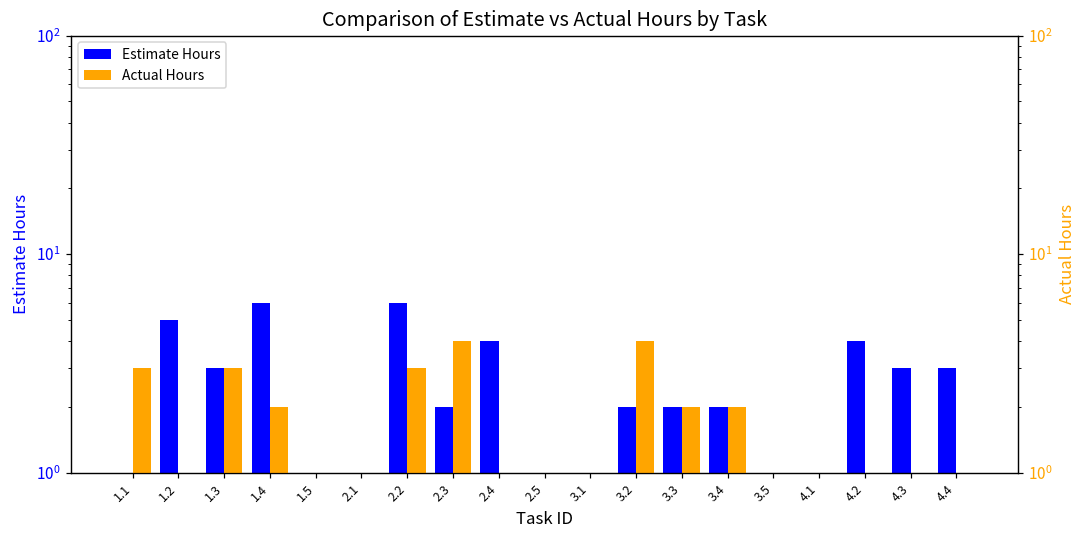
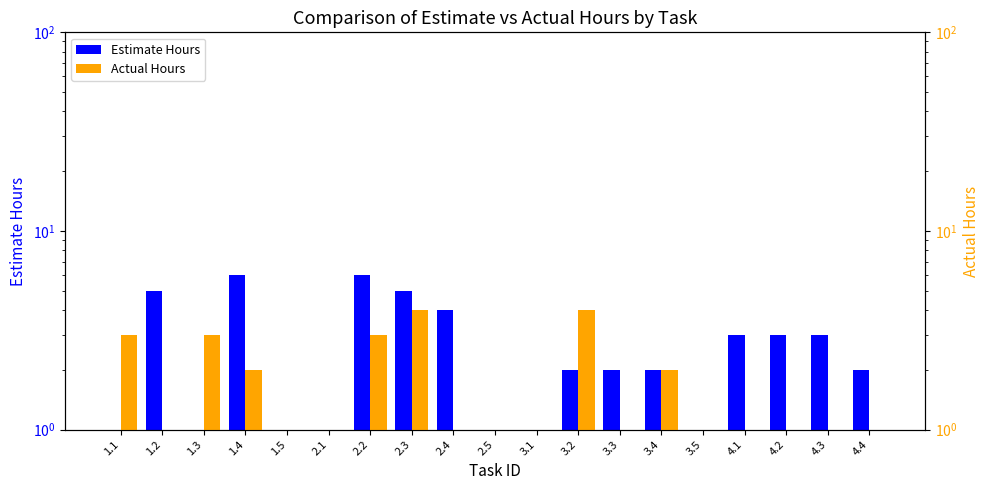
Estimate Hours, 1.3: 3 -> 1
Estimate Hours, 2.3: 2 -> 5
Estimate Hours, 4.1: 1 -> 3
Estimate Hours, 4.2: 4 -> 3
Estimate Hours, 4.4: 3 -> 2
Actual Hours, 3.3: 2 -> 1
